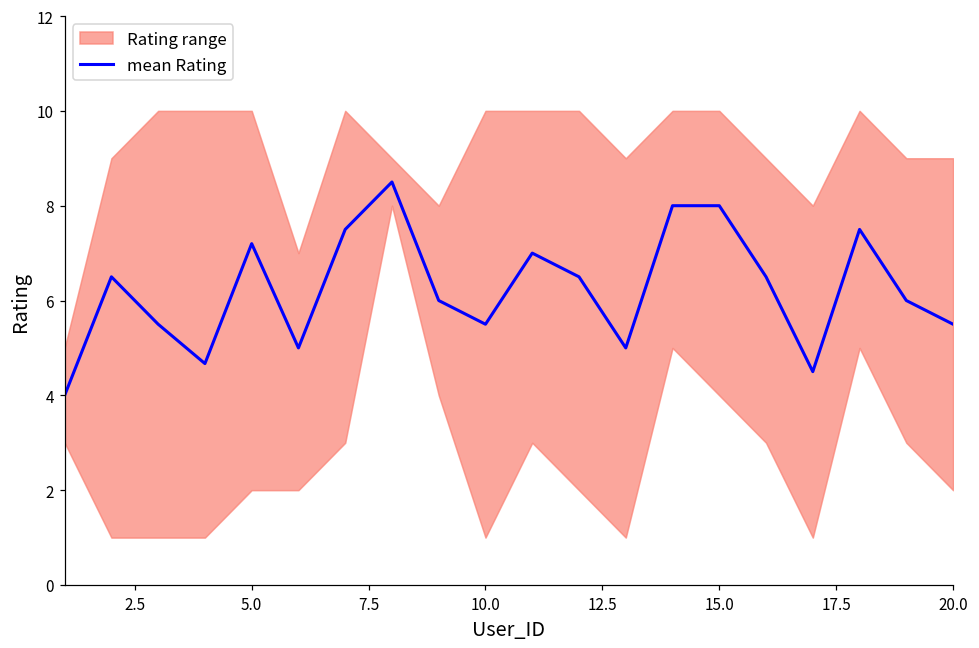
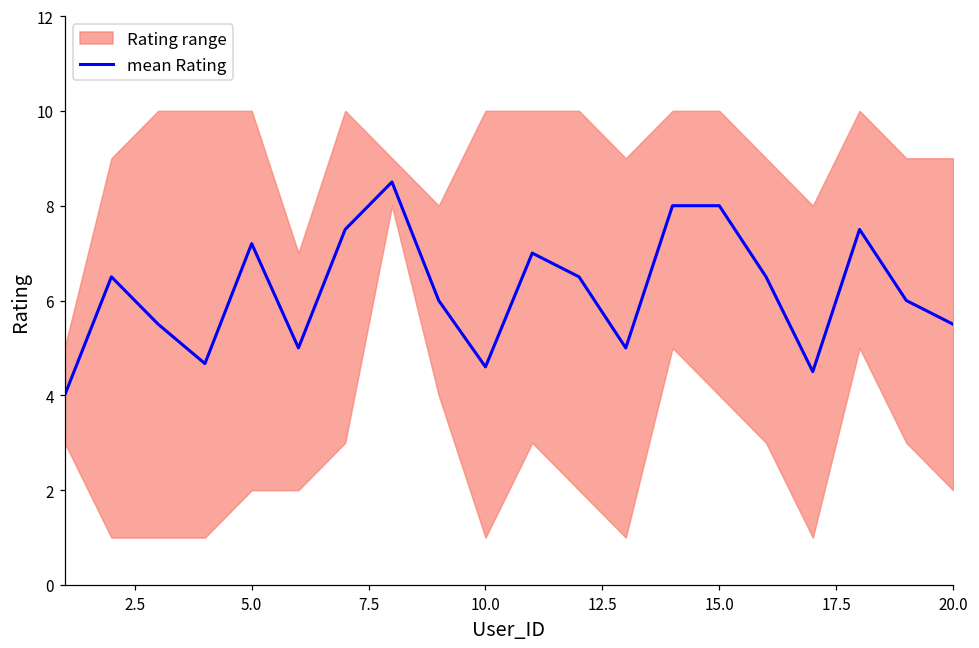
mean Rating, 10.0: 5.5 -> 4.6
